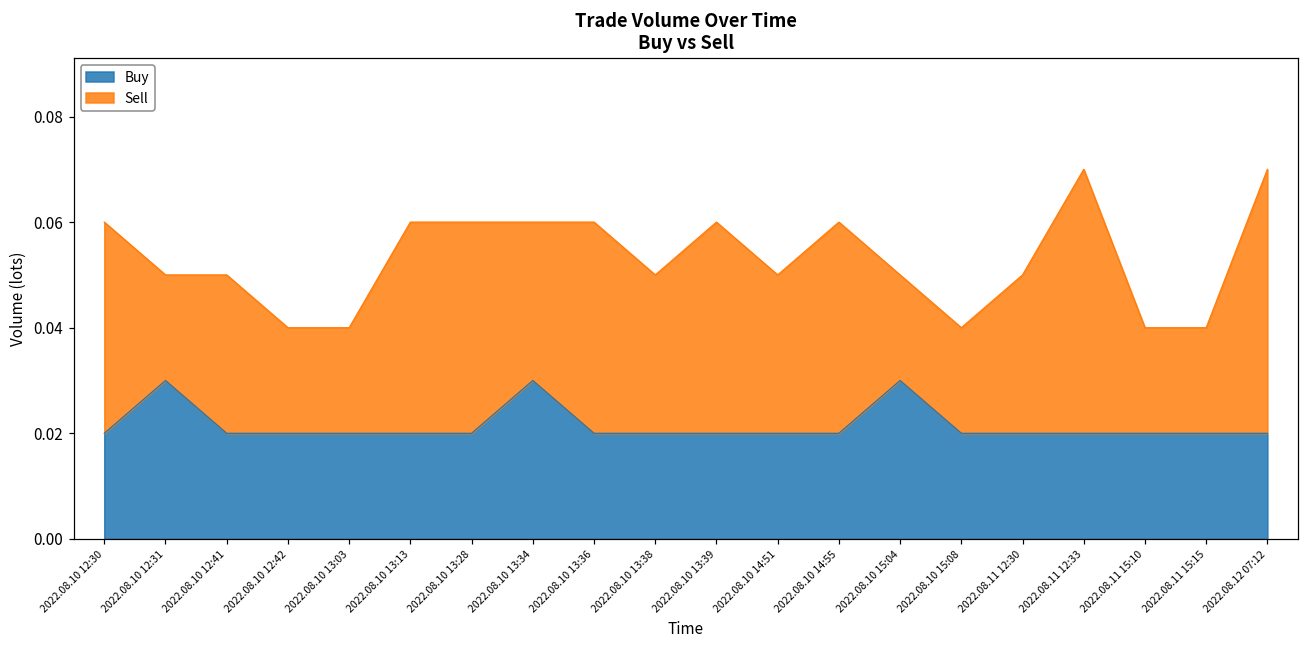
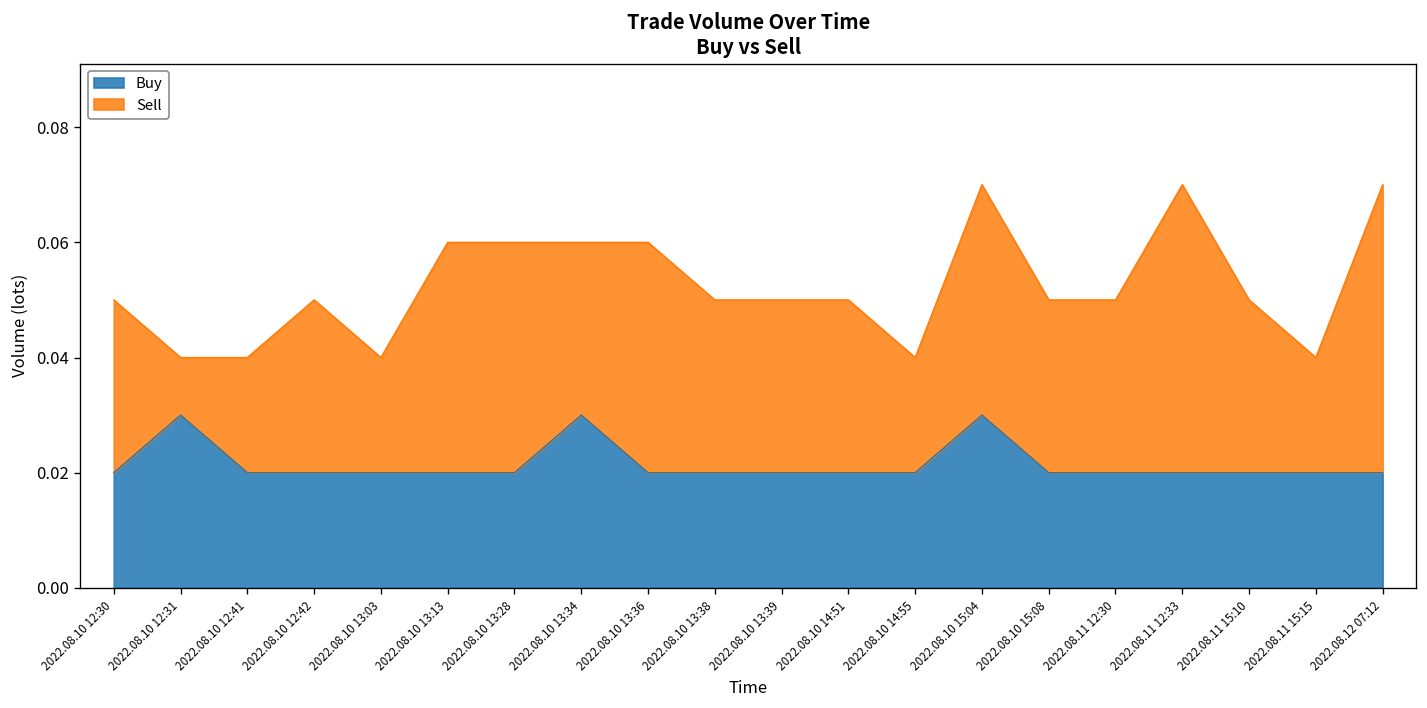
Sell, 2022.08.10 12:30: 0.04 -> 0.03
Sell, 2022.08.10 12:31: 0.02 -> 0.01
Sell, 2022.08.10 12:41: 0.03 -> 0.02
Sell, 2022.08.10 12:42: 0.02 -> 0.03
Sell, 2022.08.10 13:39: 0.04 -> 0.03
Sell, 2022.08.10 14:55: 0.04 -> 0.02
Sell, 2022.08.10 15:04: 0.02 -> 0.04
Sell, 2022.08.10 15:08: 0.02 -> 0.03
Sell, 2022.08.11 15:10: 0.02 -> 0.03
